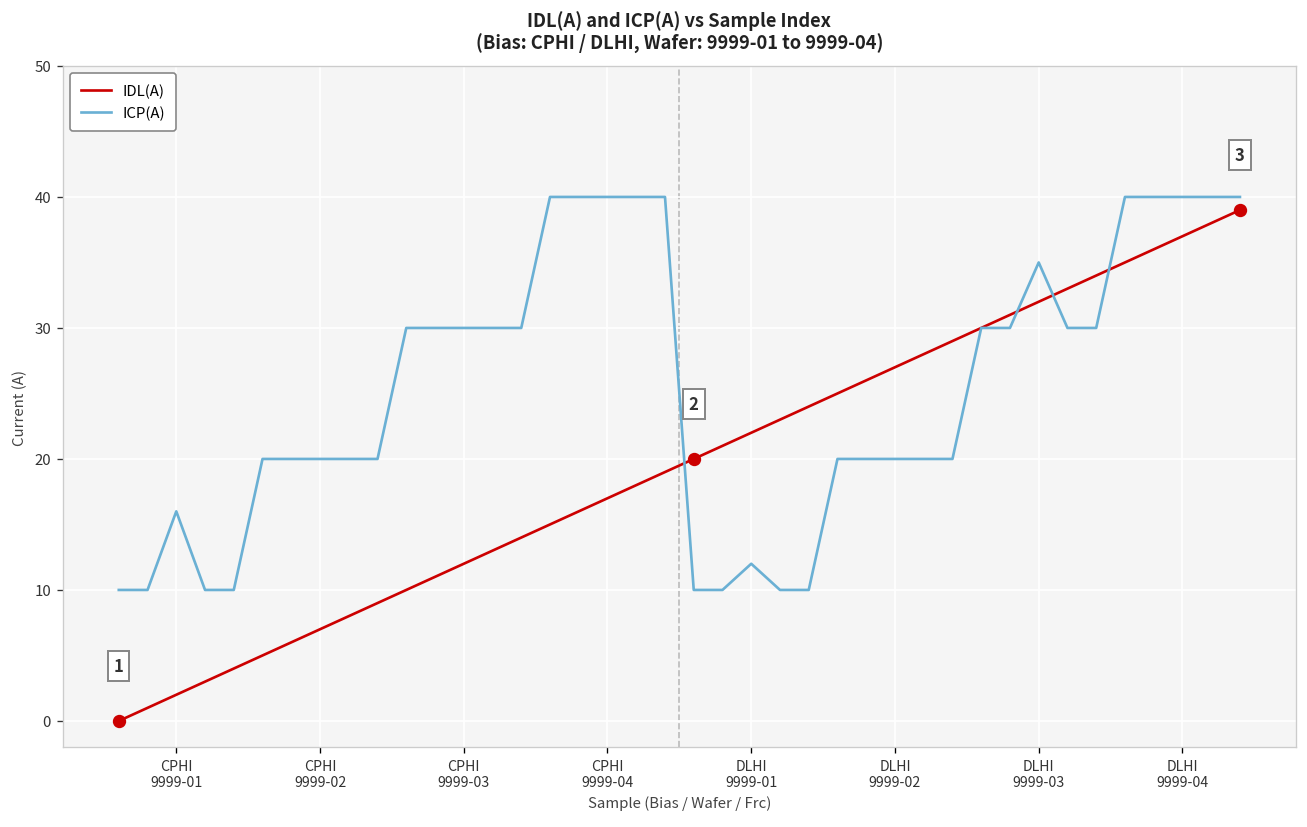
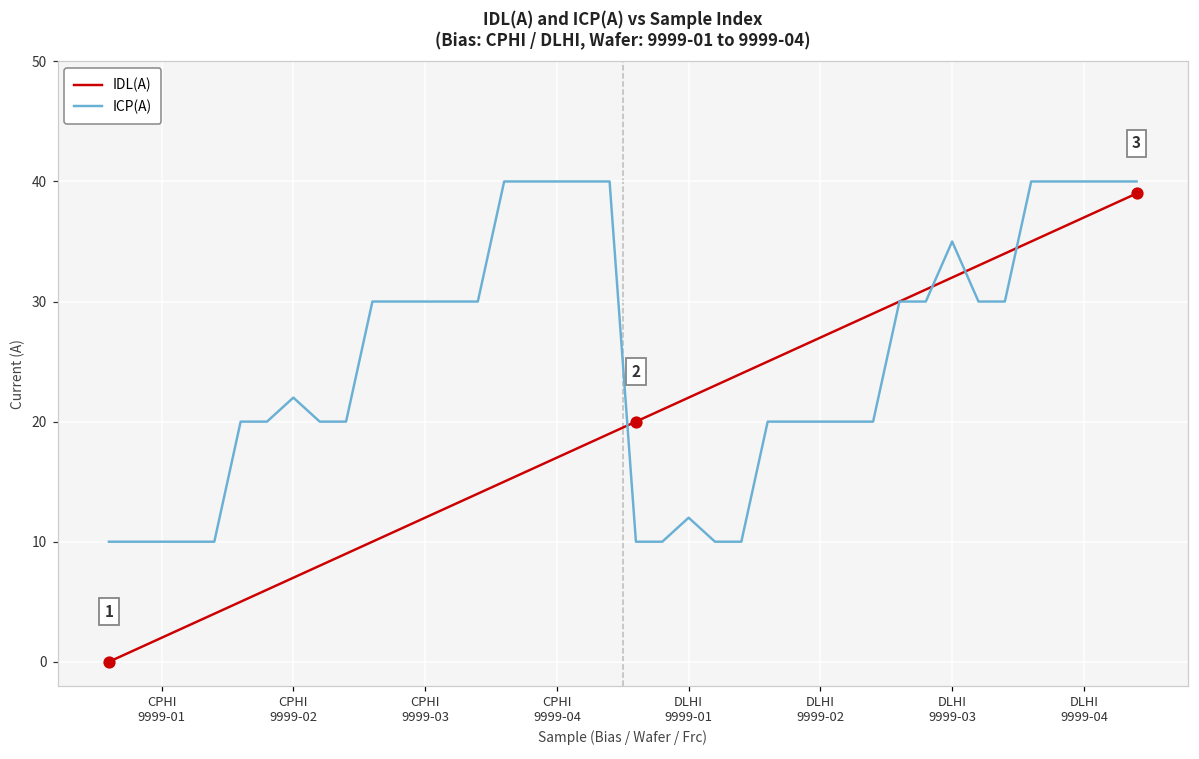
ICP(A), CPHI 9999-01: 16 -> 10
ICP(A), CPHI 9999-02: 20 -> 22
